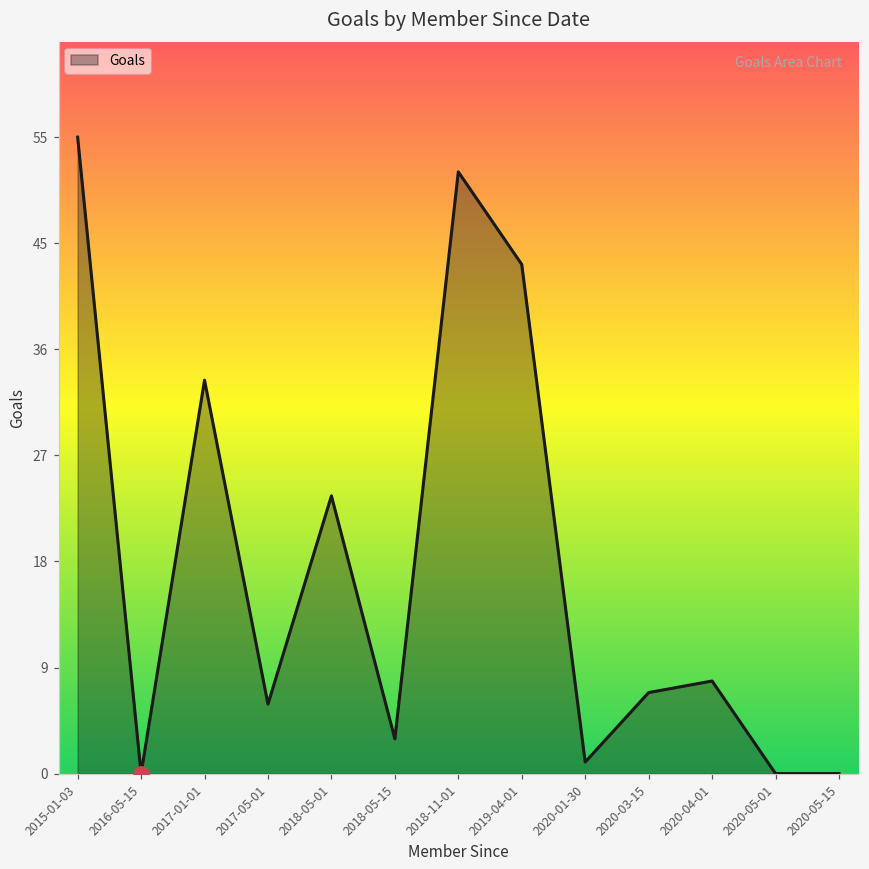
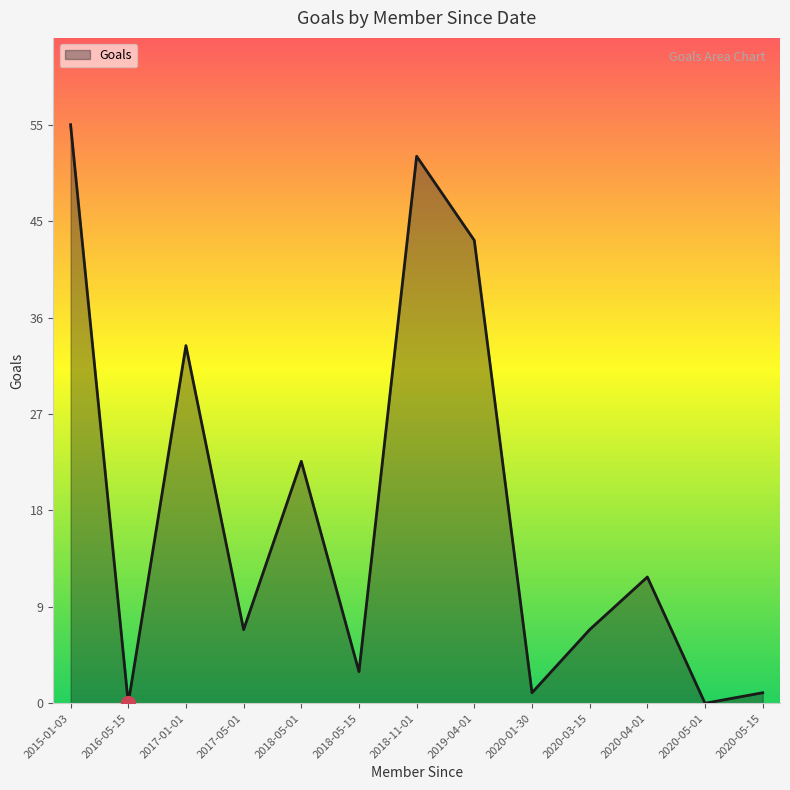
Goals, 2017-05-01: 6 -> 7
Goals, 2018-05-01: 24 -> 23
Goals, 2020-04-01: 8 -> 12
Goals, 2020-05-15: 0 -> 1
